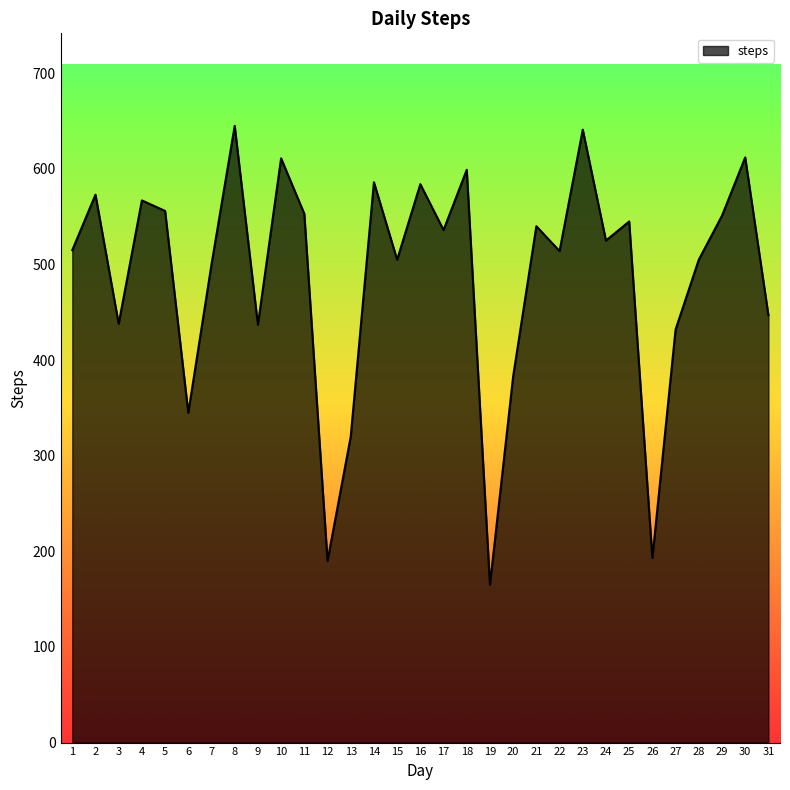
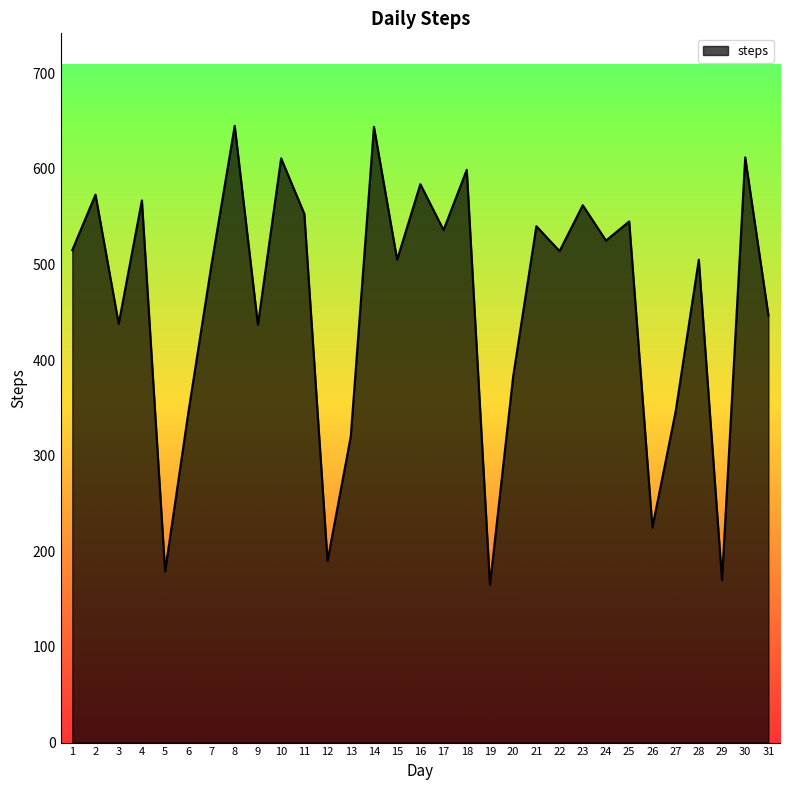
5: 560 -> 180
14: 590 -> 640
23: 640 -> 560
26: 190 -> 230
27: 430 -> 350
29: 550 -> 170
